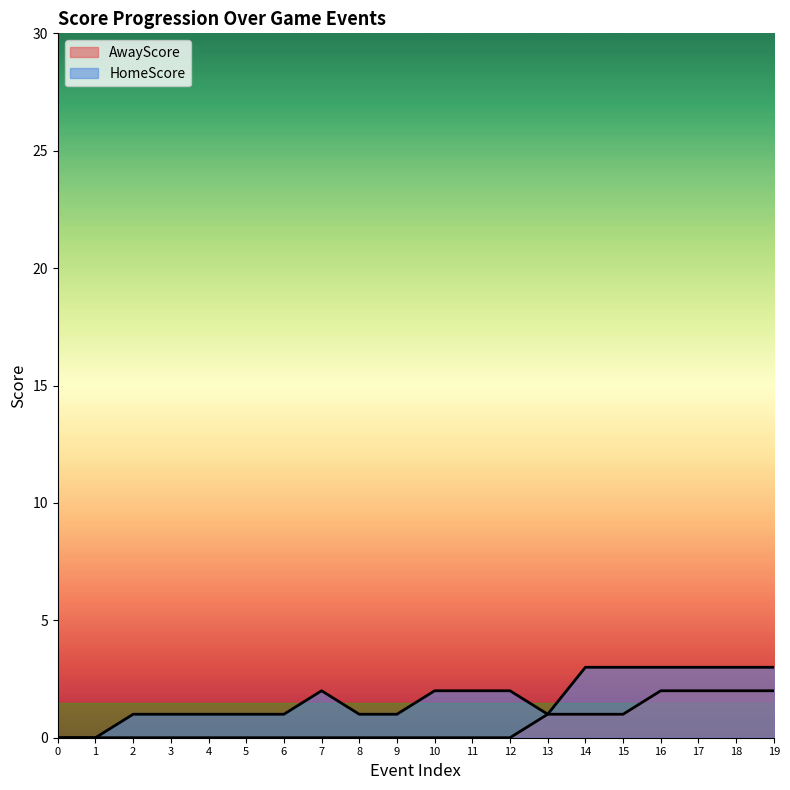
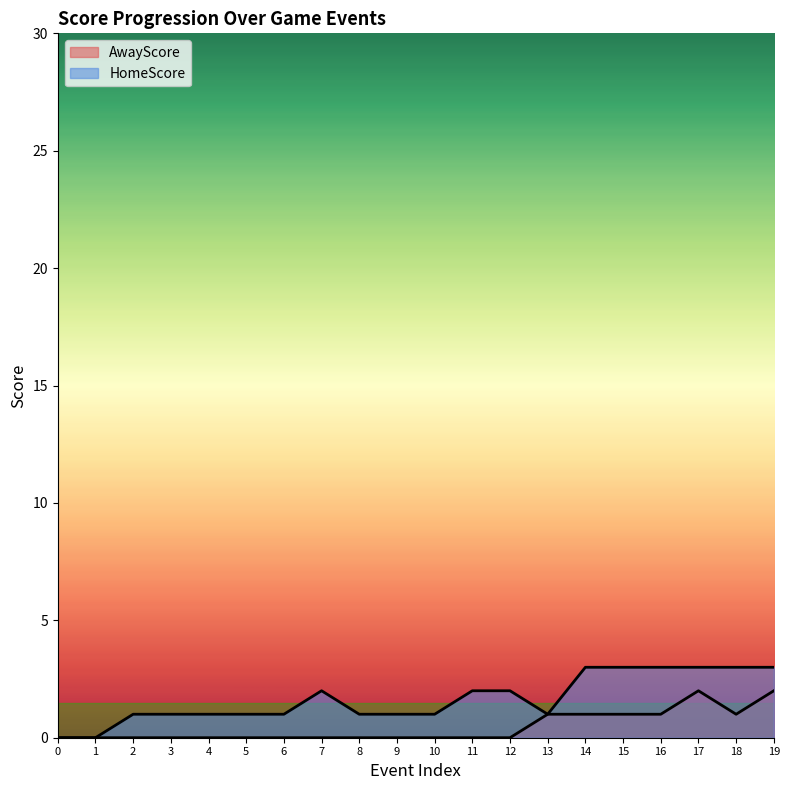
HomeScore, 10: 2 -> 1
AwayScore, 16: 2 -> 1
AwayScore, 18: 2 -> 1
